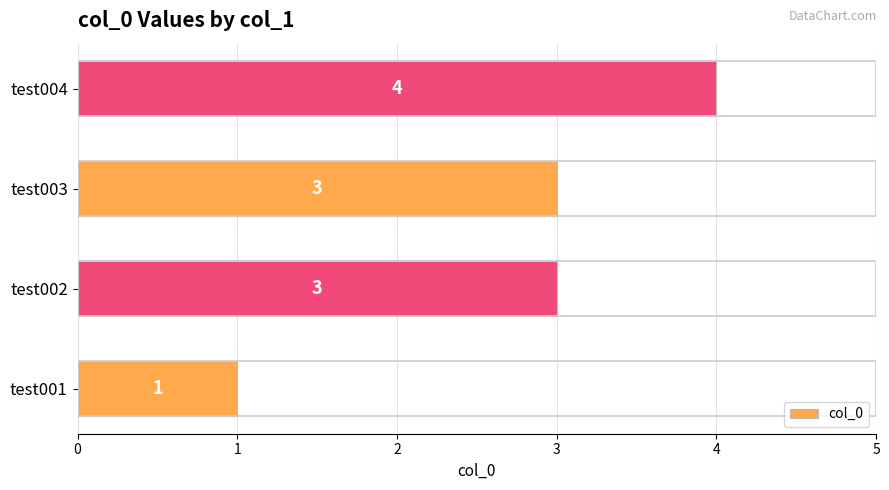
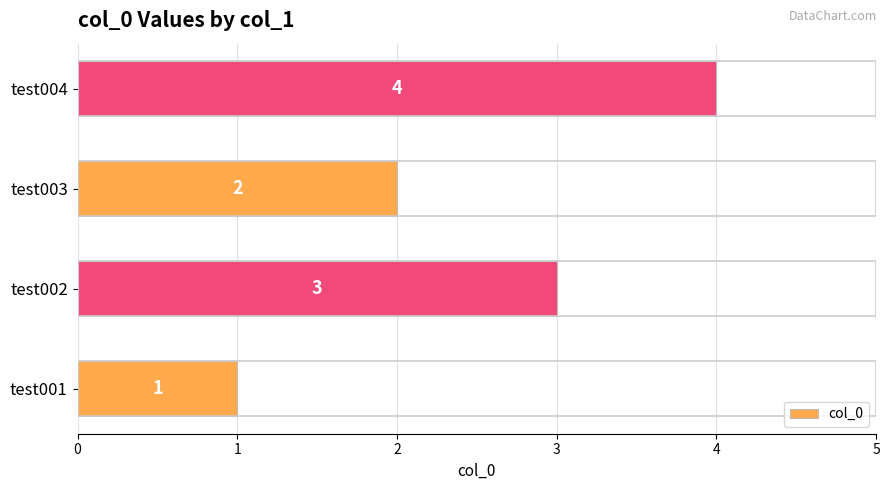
test003: 3 -> 2
